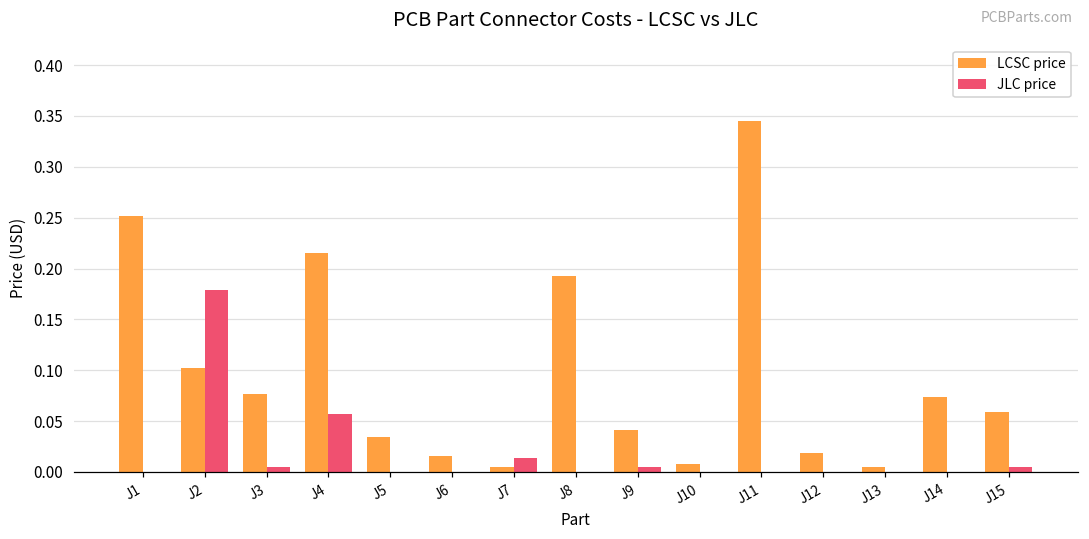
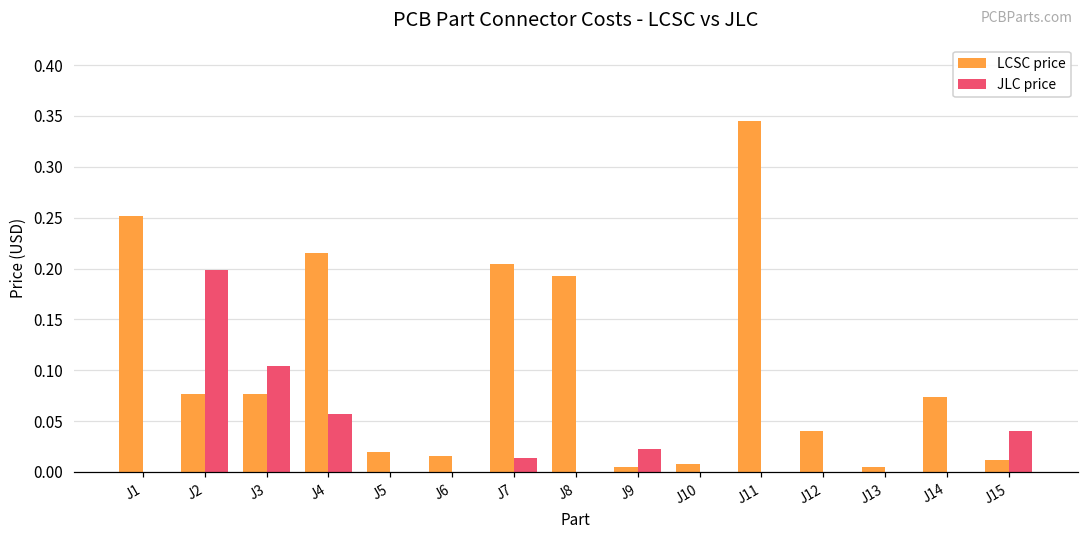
LCSC price, J2: 0.10 -> 0.08
JLC price, J2: 0.18 -> 0.20
JLC price, J3: 0.00 -> 0.10
LCSC price, J5: 0.03 -> 0.02
LCSC price, J7: 0.00 -> 0.20
LCSC price, J9: 0.04 -> 0.00
JLC price, J9: 0.00 -> 0.02
LCSC price, J12: 0.02 -> 0.04
LCSC price, J15: 0.06 -> 0.01
JLC price, J15: 0.00 -> 0.04
